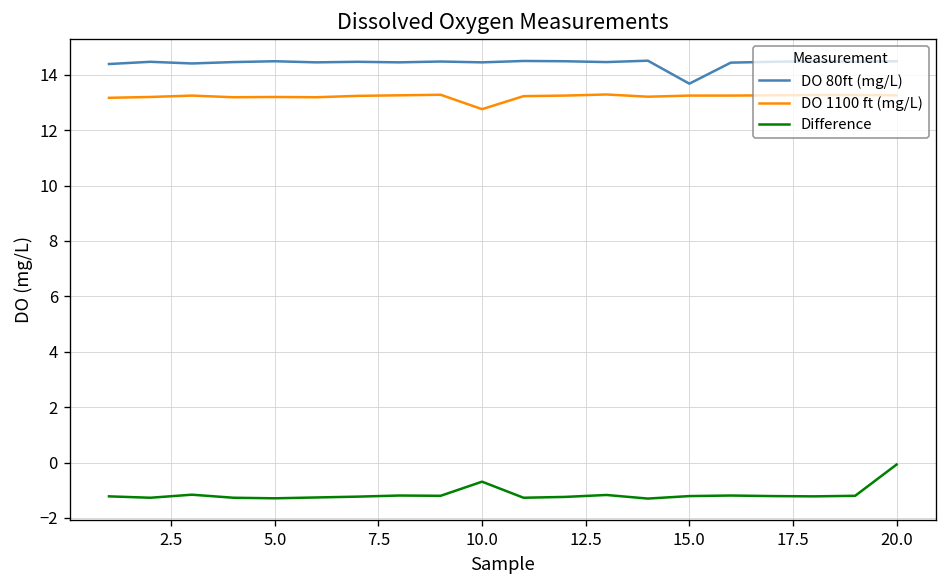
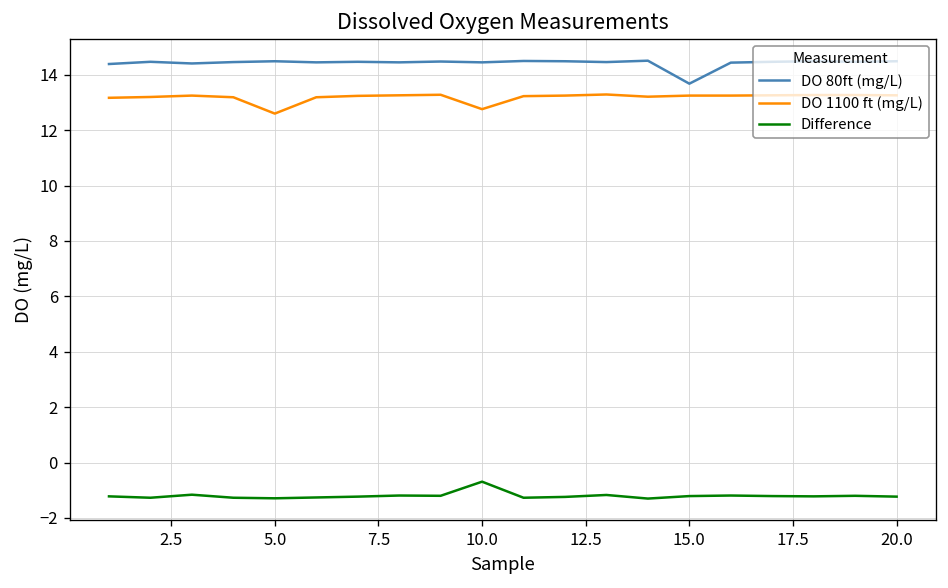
DO 1100 ft (mg/L), 5.0: 13.2 -> 12.6
Difference, 20.0: -0.1 -> -1.2
